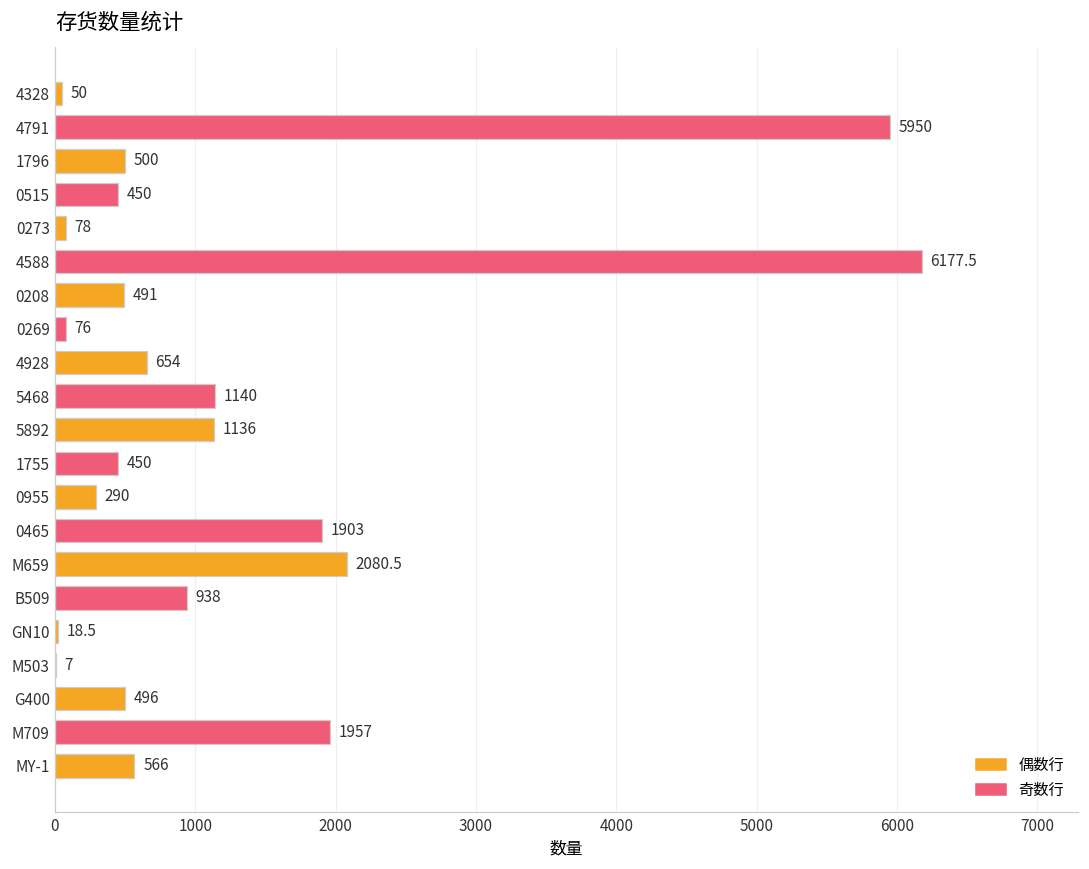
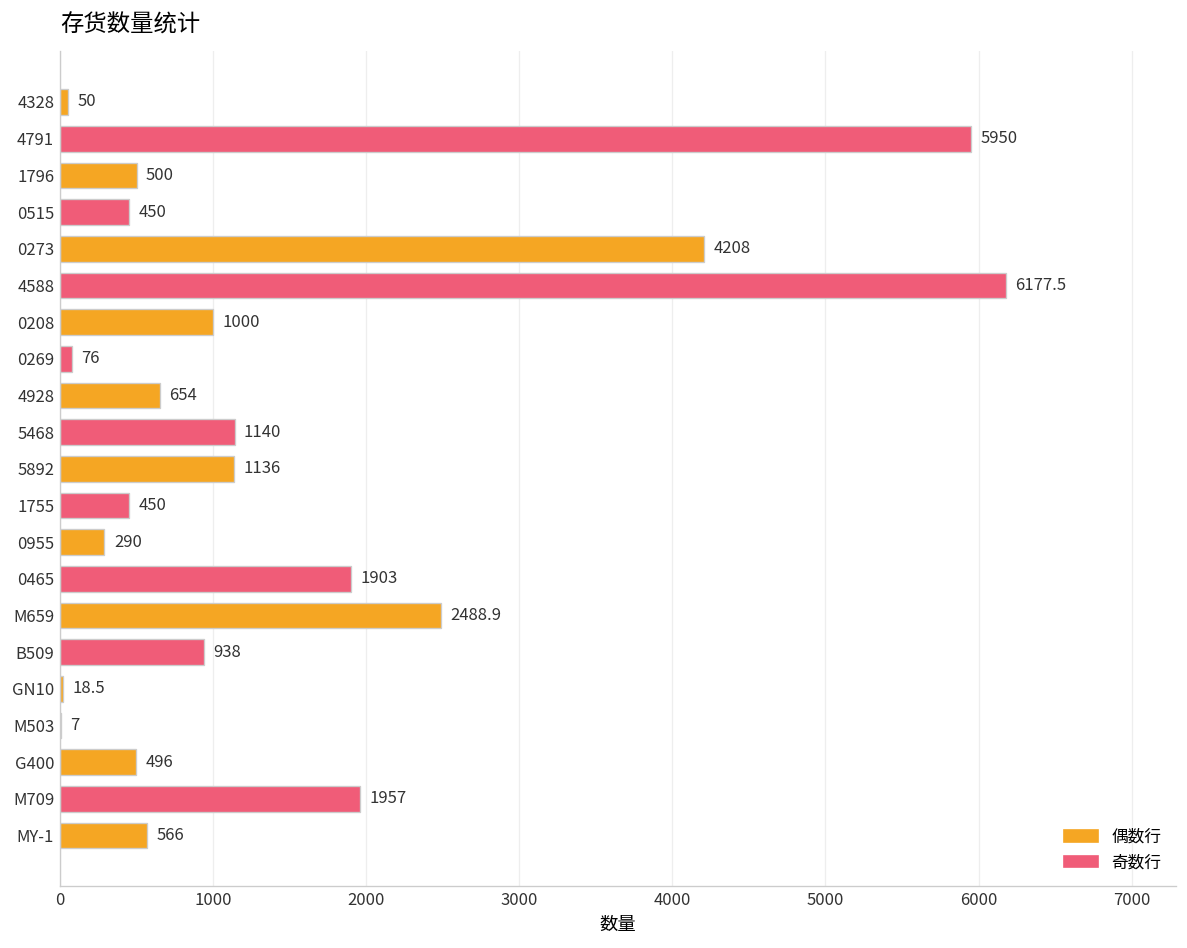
0273: 78 -> 4208
0208: 491 -> 1000
M659: 2080.5 -> 2488.9
